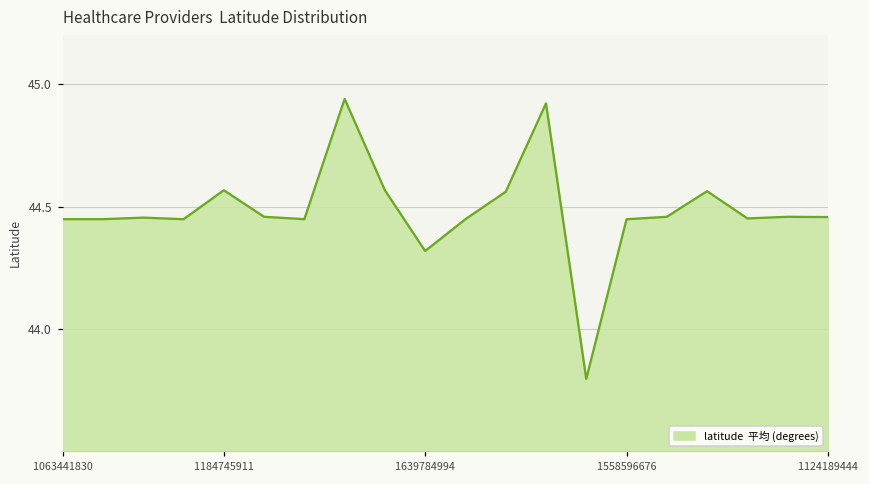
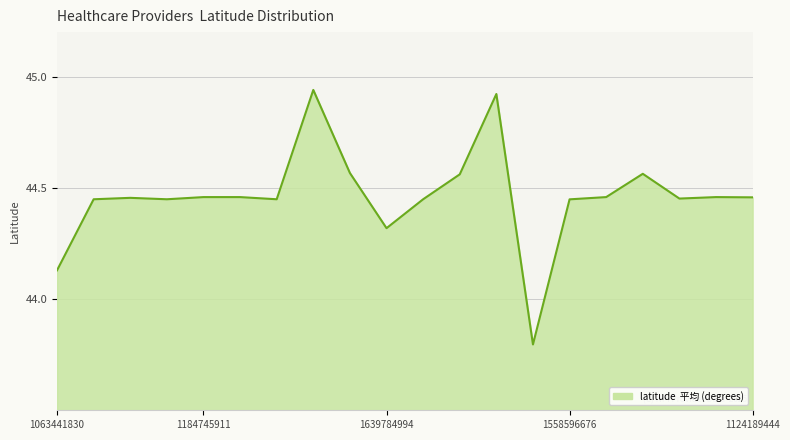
1063441830: 44.45 -> 44.13
1184745911: 44.57 -> 44.46
